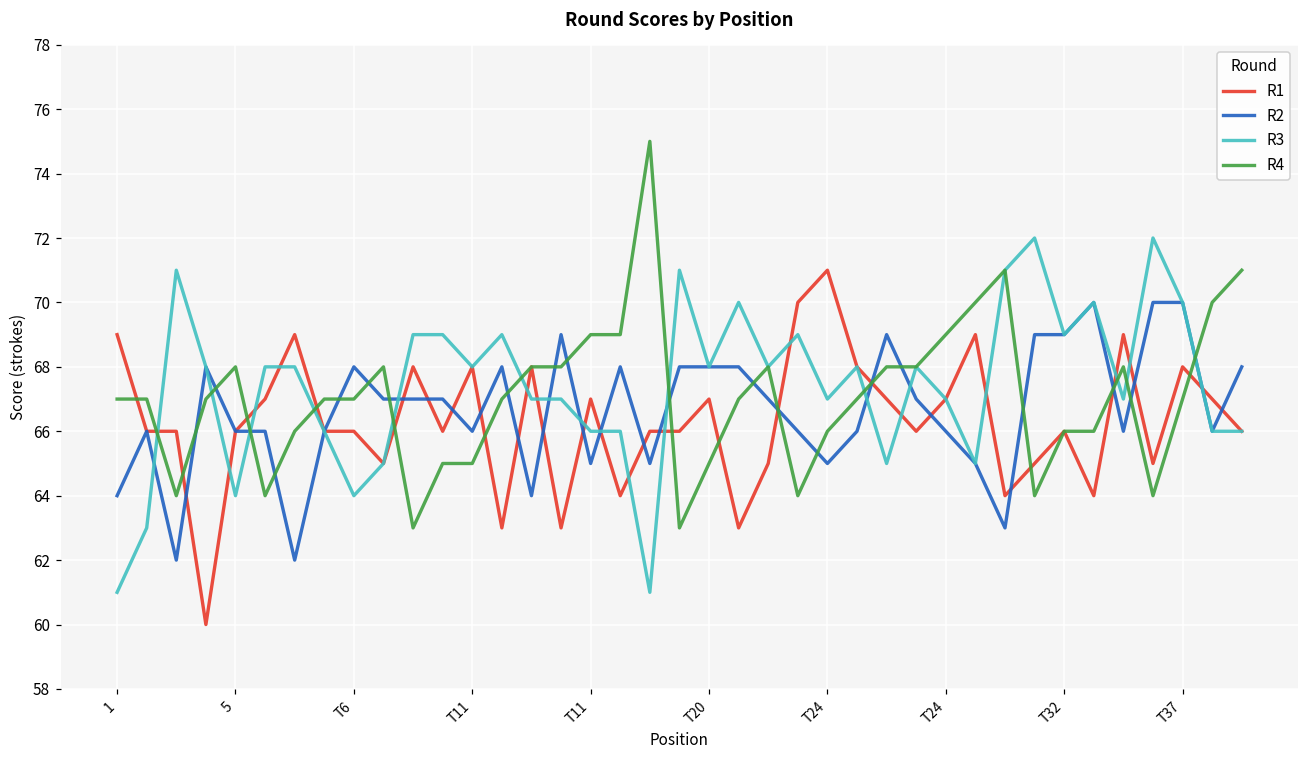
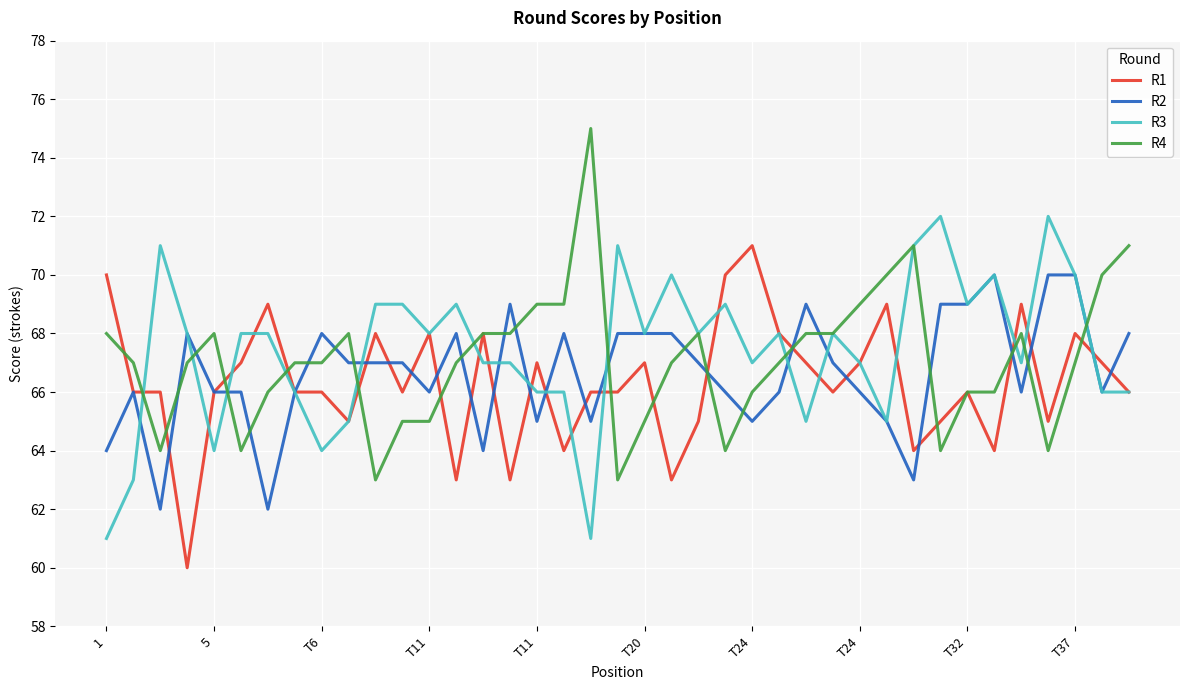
R1, 1: 69 -> 70
R4, 1: 67 -> 68
